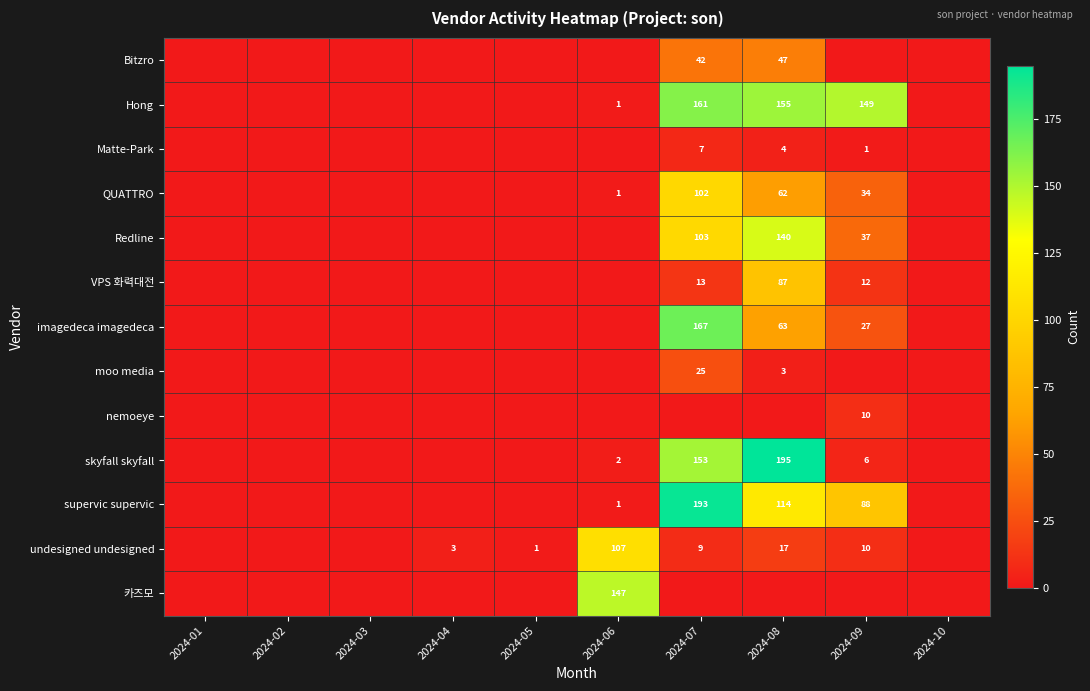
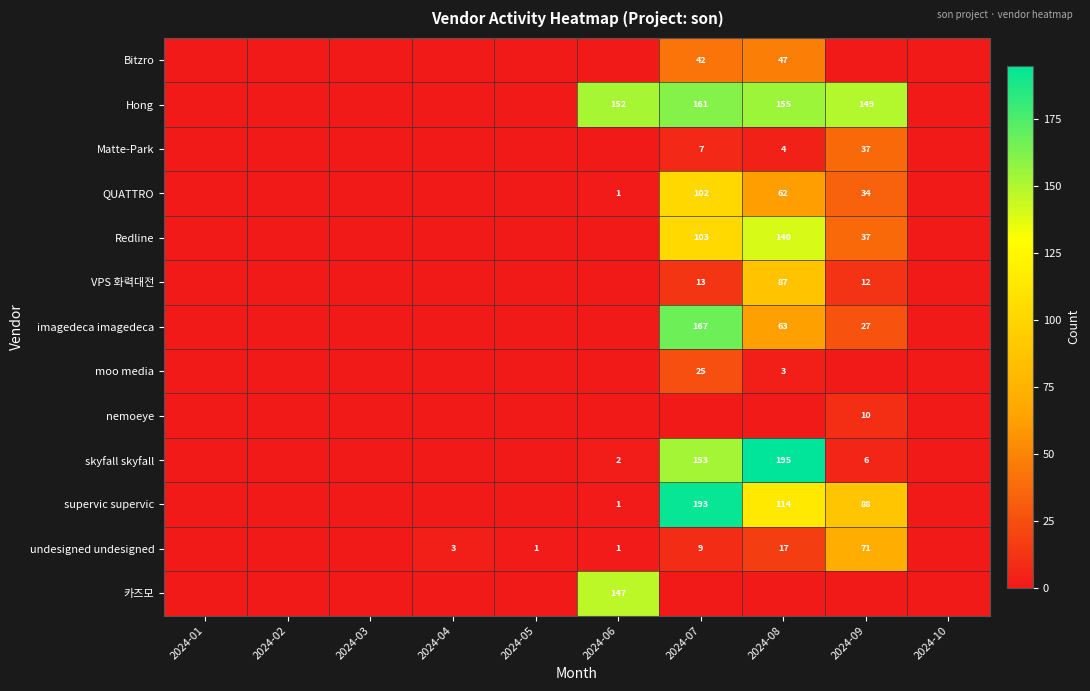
Hong, 2024-06: 1 -> 152
Matte-Park, 2024-09: 1 -> 37
undesigned undesigned, 2024-06: 107 -> 1
undesigned undesigned, 2024-09: 10 -> 71
